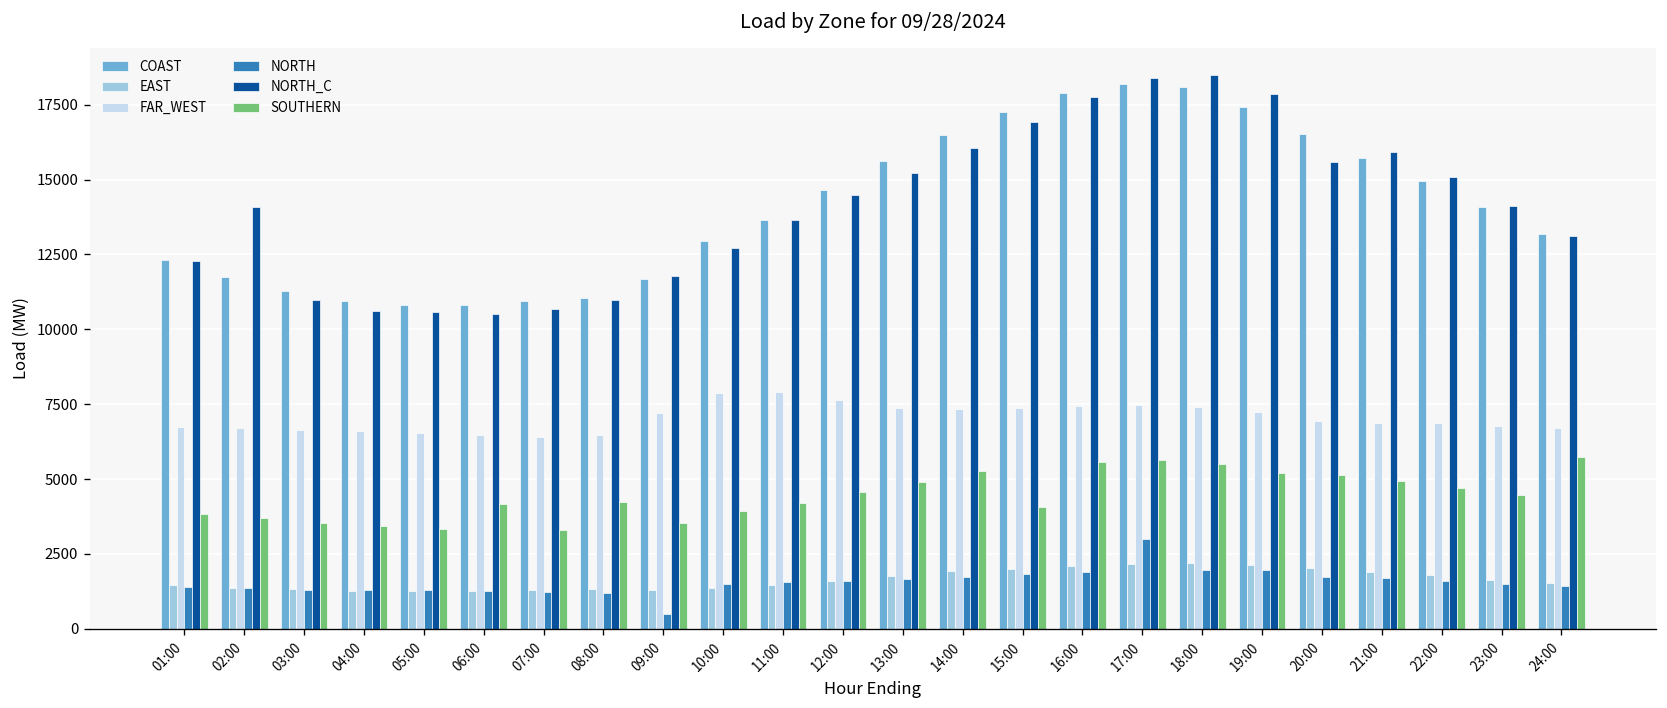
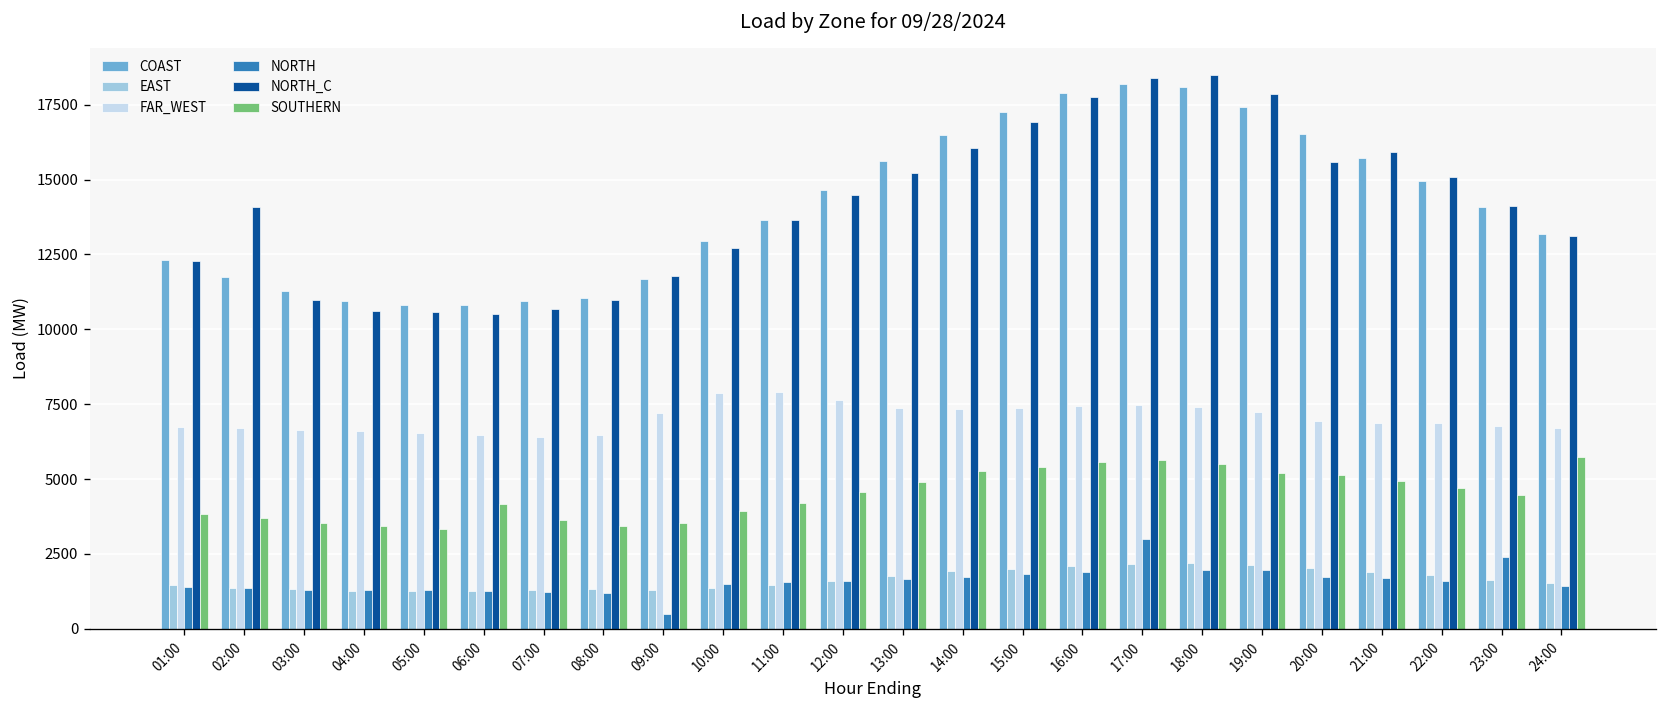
SOUTHERN, 07:00: 3300 -> 3600
SOUTHERN, 08:00: 4200 -> 3400
SOUTHERN, 15:00: 4100 -> 5400
NORTH, 23:00: 1500 -> 2400
